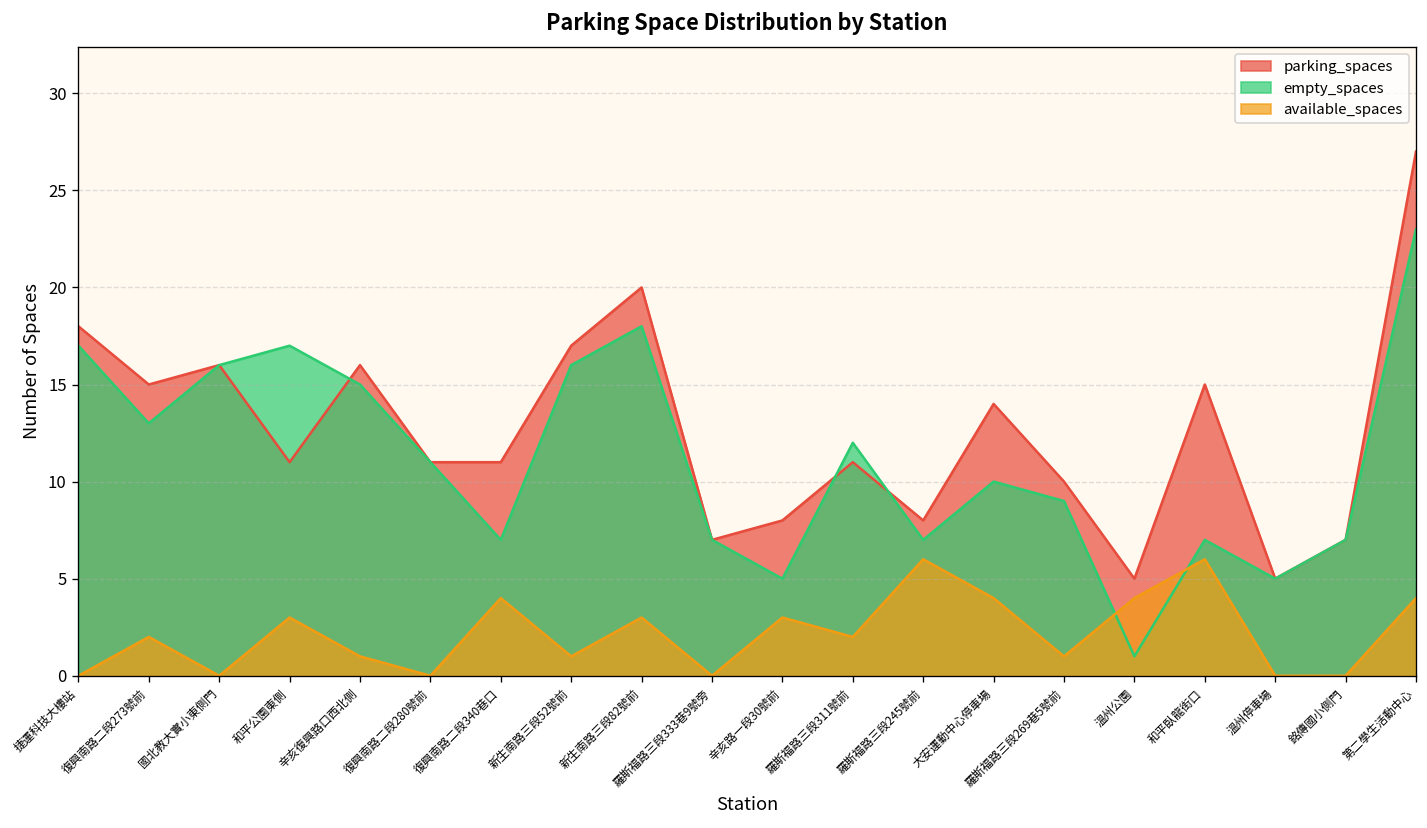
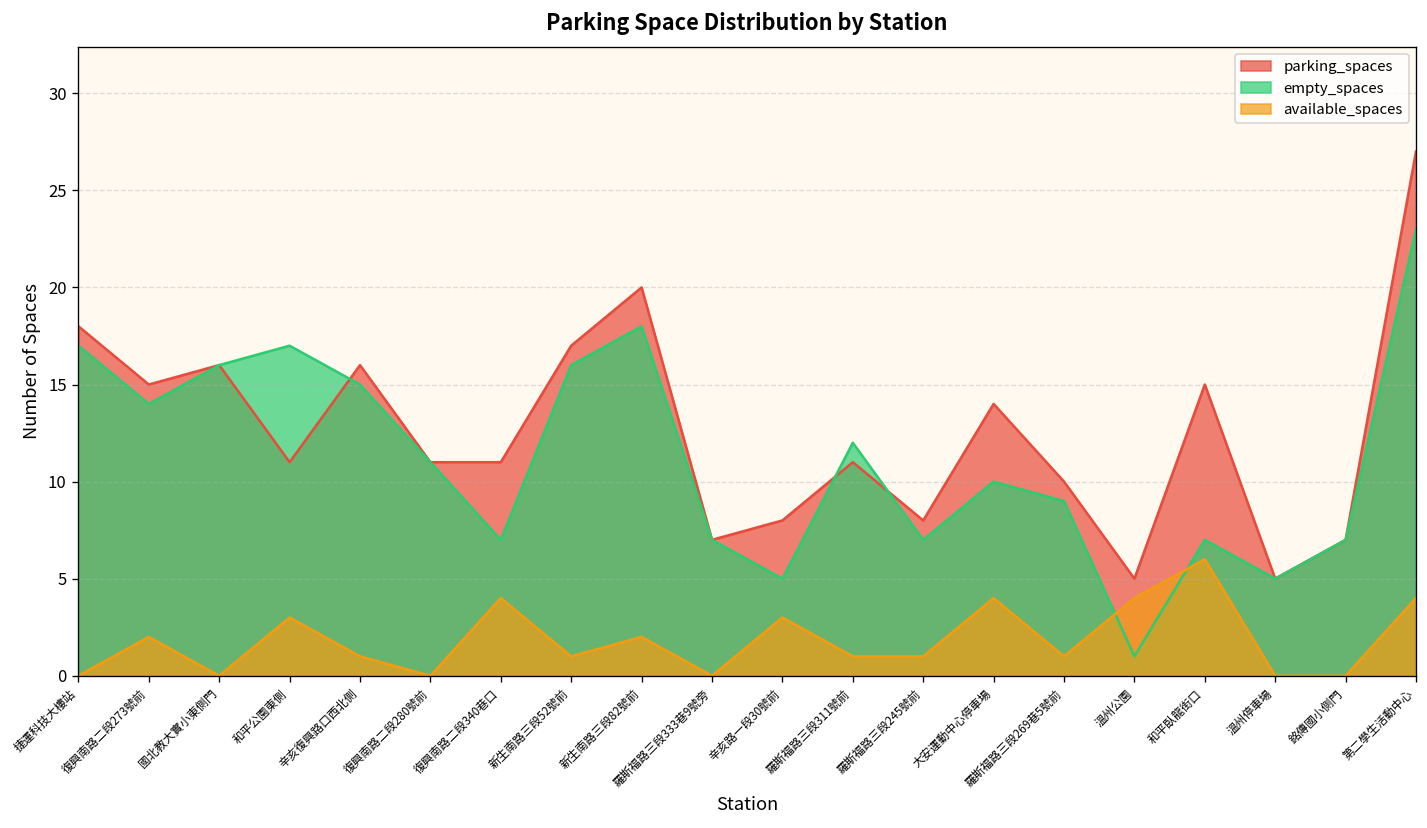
empty_spaces, 復興南路二段273號前: 13 -> 14
available_spaces, 新生南路三段82號前: 3 -> 2
available_spaces, 羅斯福路三段311號前: 2 -> 1
available_spaces, 羅斯福路三段245號前: 6 -> 1
